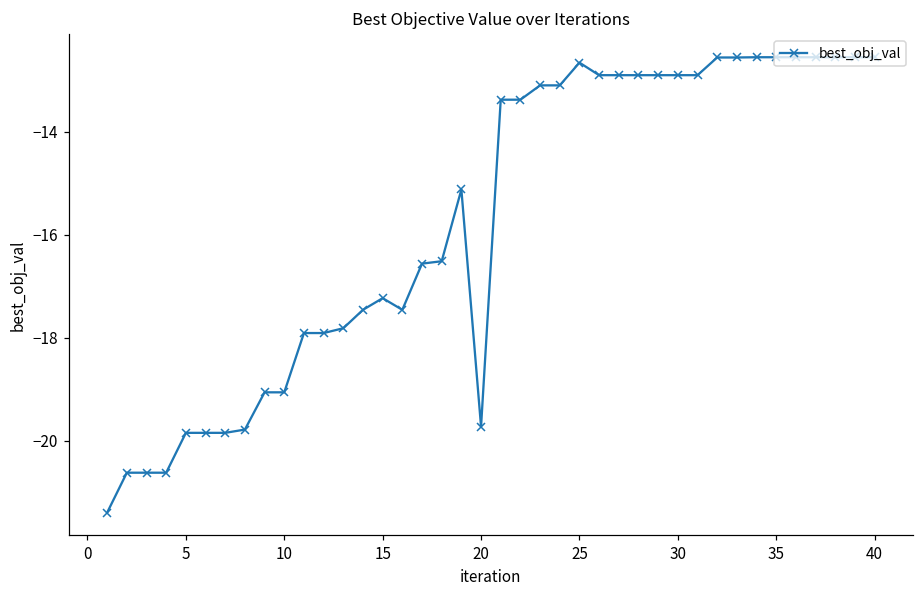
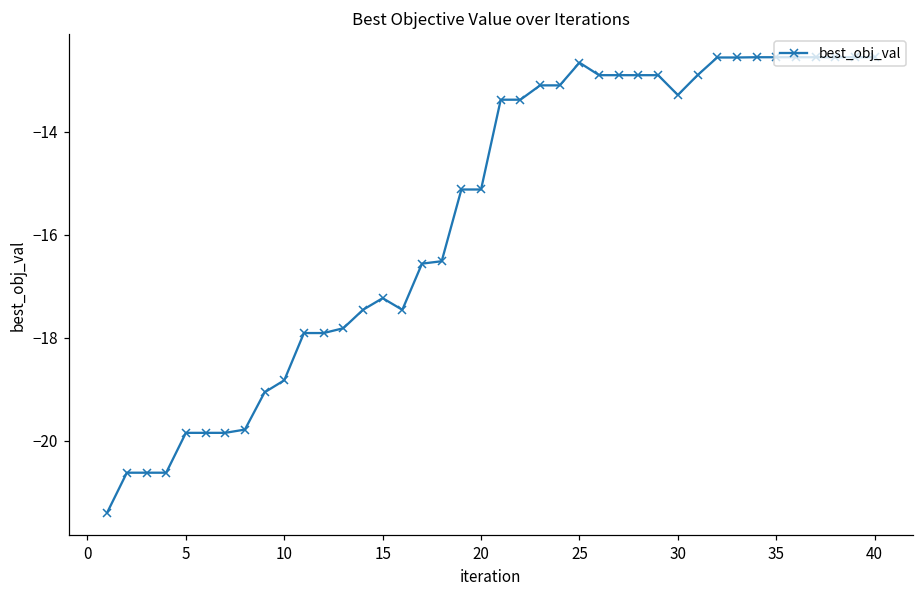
10: -19.1 -> -18.8
20: -19.7 -> -15.1
30: -12.9 -> -13.3
